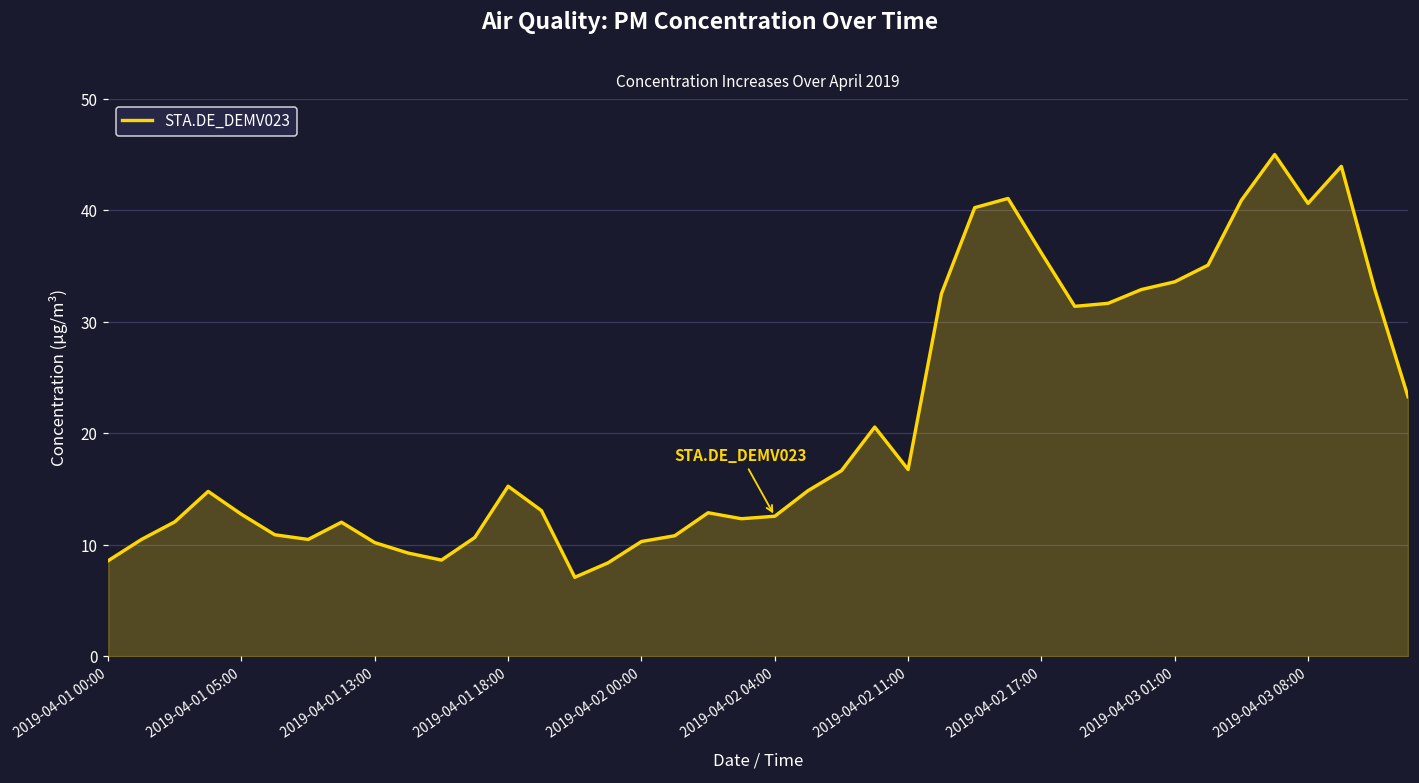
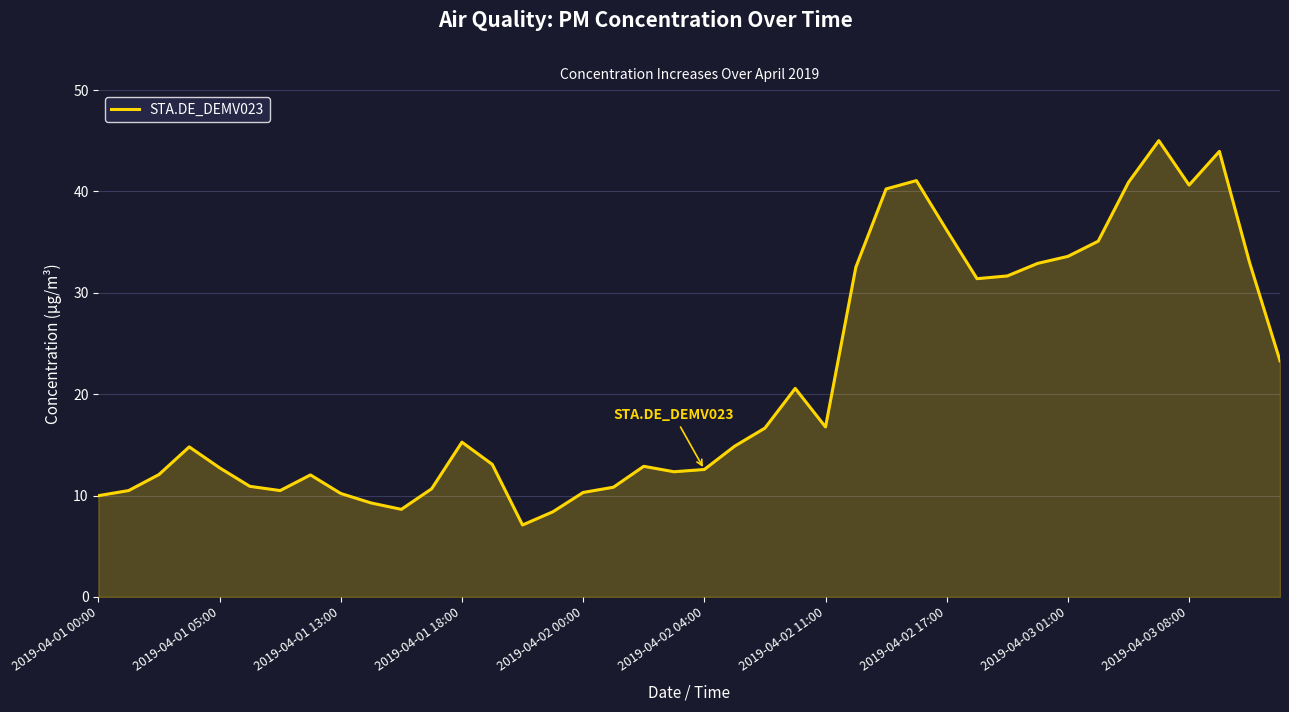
2019-04-01 00:00: 8.6 -> 10.0
